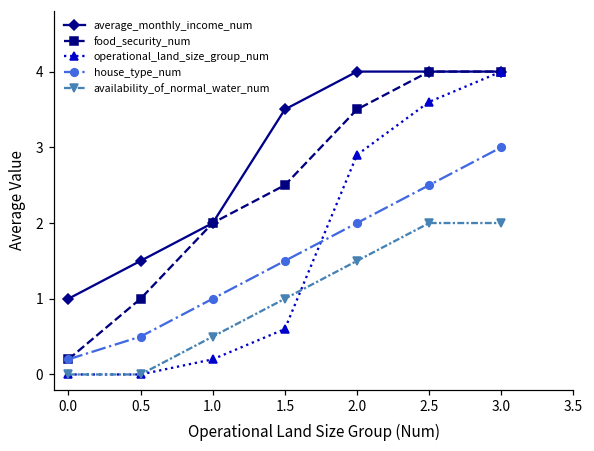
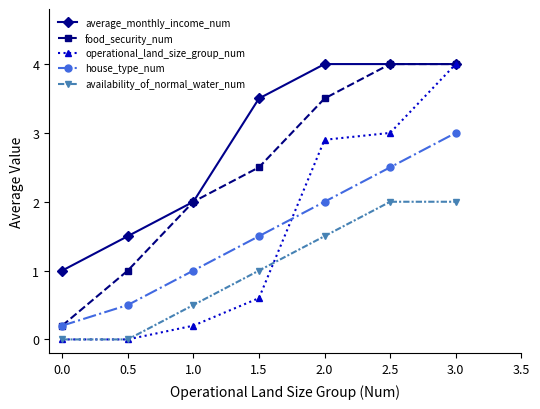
operational_land_size_group_num, 2.5: 3.6 -> 3.0
